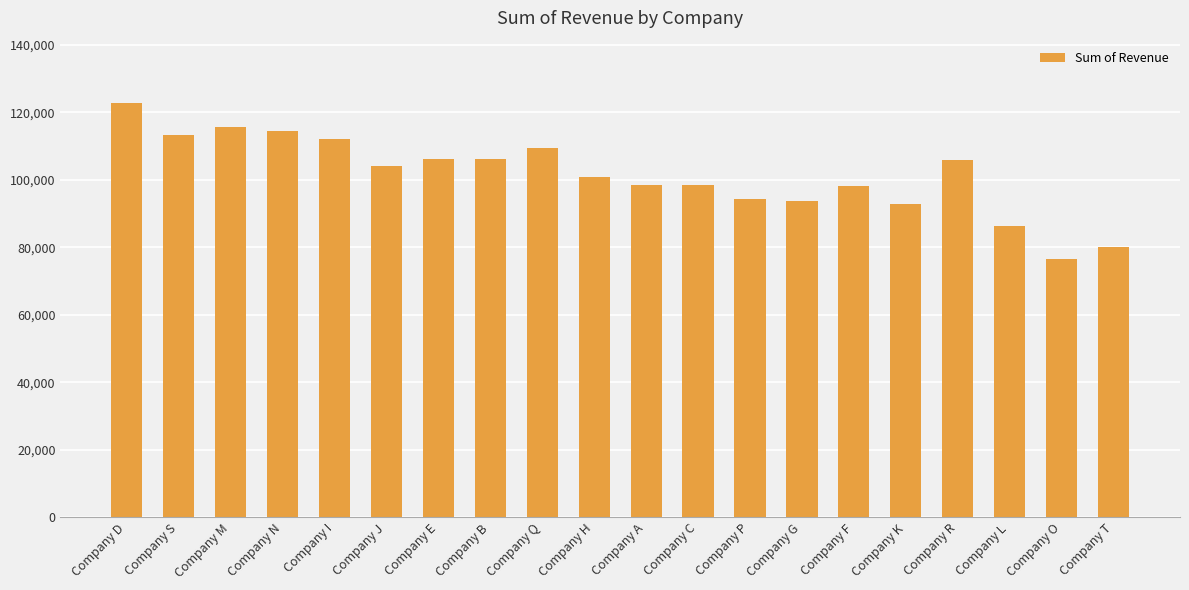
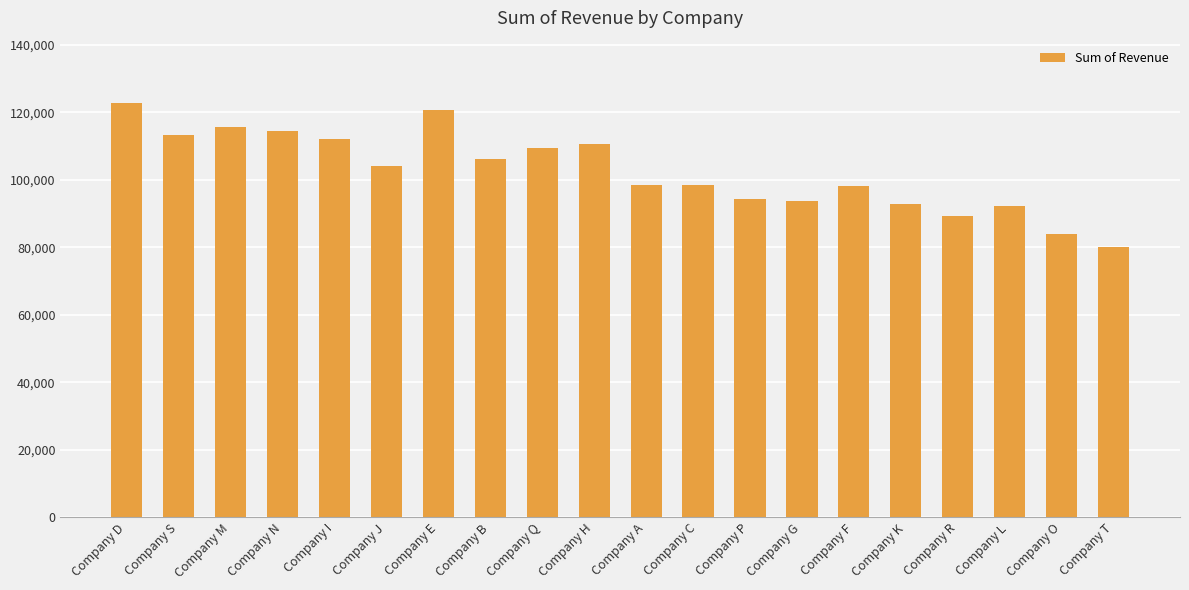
Company E: 106,000 -> 121,000
Company H: 101,000 -> 111,000
Company R: 106,000 -> 89,000
Company L: 86,000 -> 92,000
Company O: 77,000 -> 84,000
